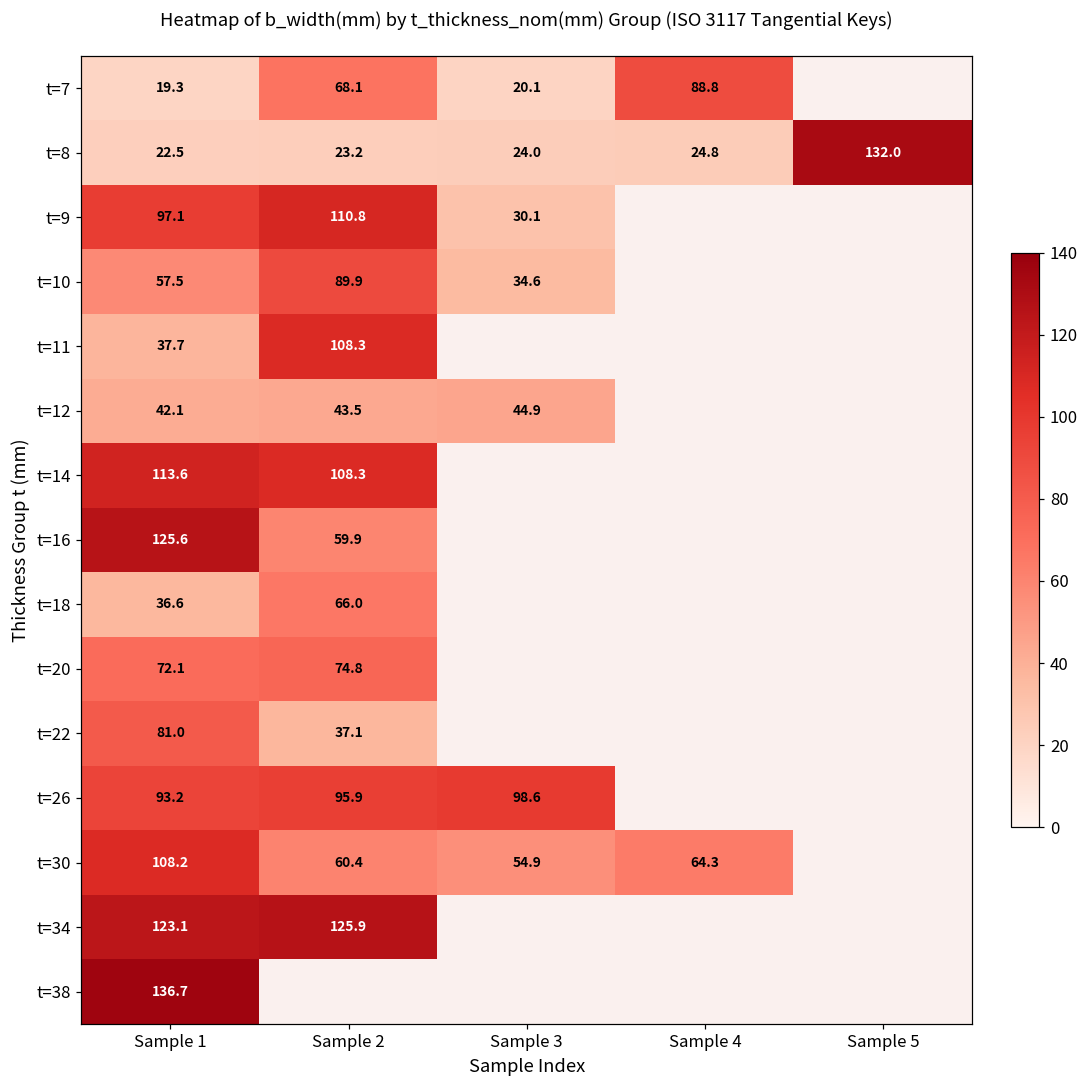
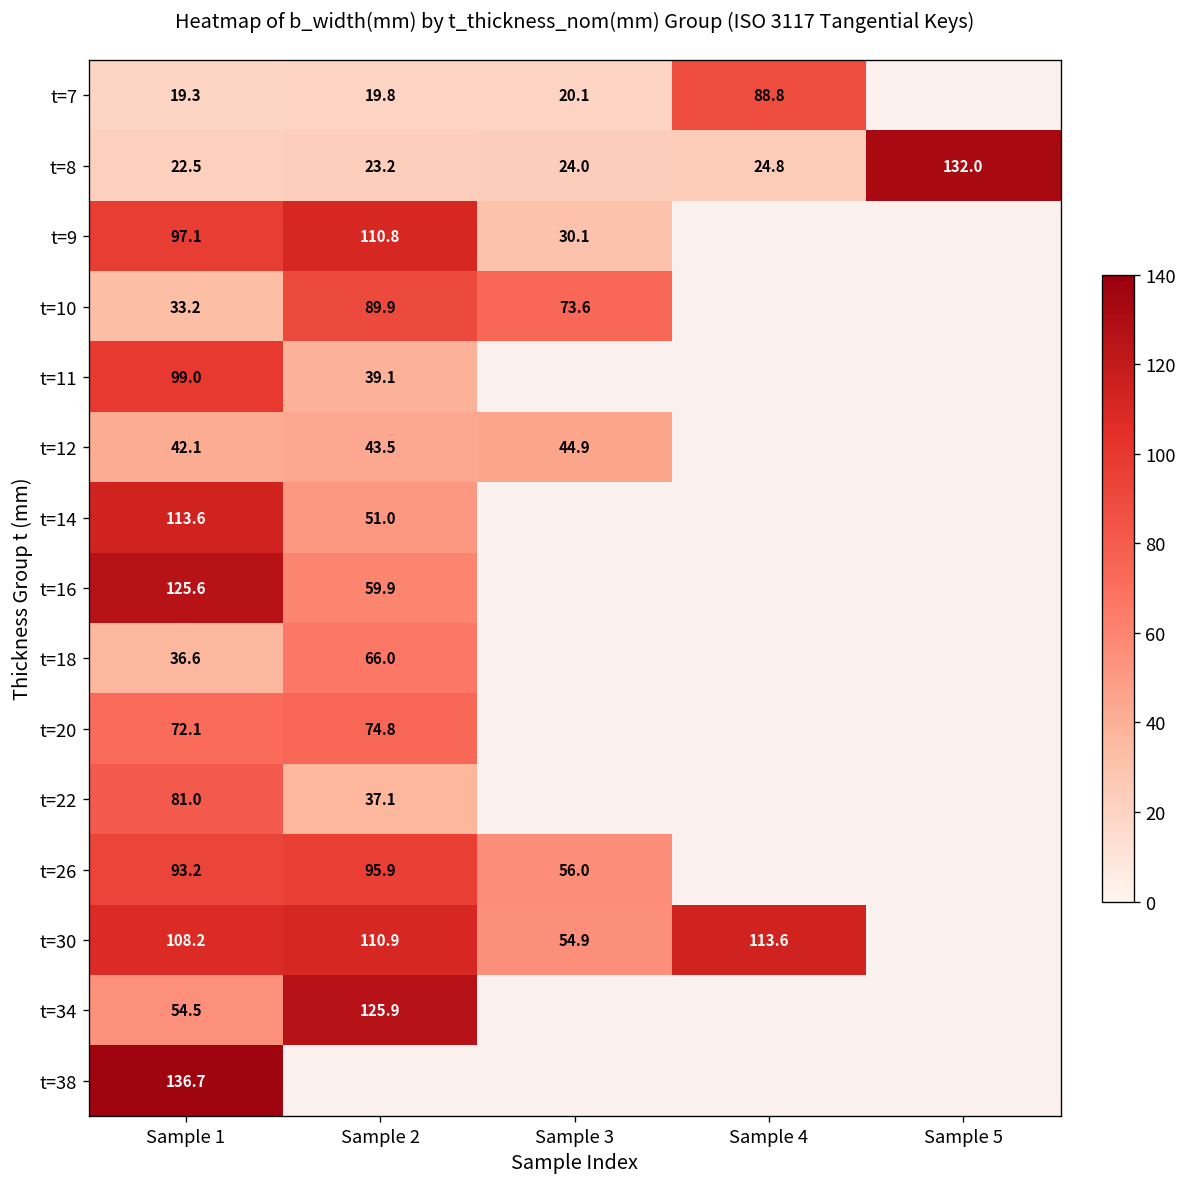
t=7, Sample 2: 68.1 -> 19.8
t=10, Sample 1: 57.5 -> 33.2
t=10, Sample 3: 34.6 -> 73.6
t=11, Sample 1: 37.7 -> 99.0
t=11, Sample 2: 108.3 -> 39.1
t=14, Sample 2: 108.3 -> 51.0
t=26, Sample 3: 98.6 -> 56.0
t=30, Sample 2: 60.4 -> 110.9
t=30, Sample 4: 64.3 -> 113.6
t=34, Sample 1: 123.1 -> 54.5
